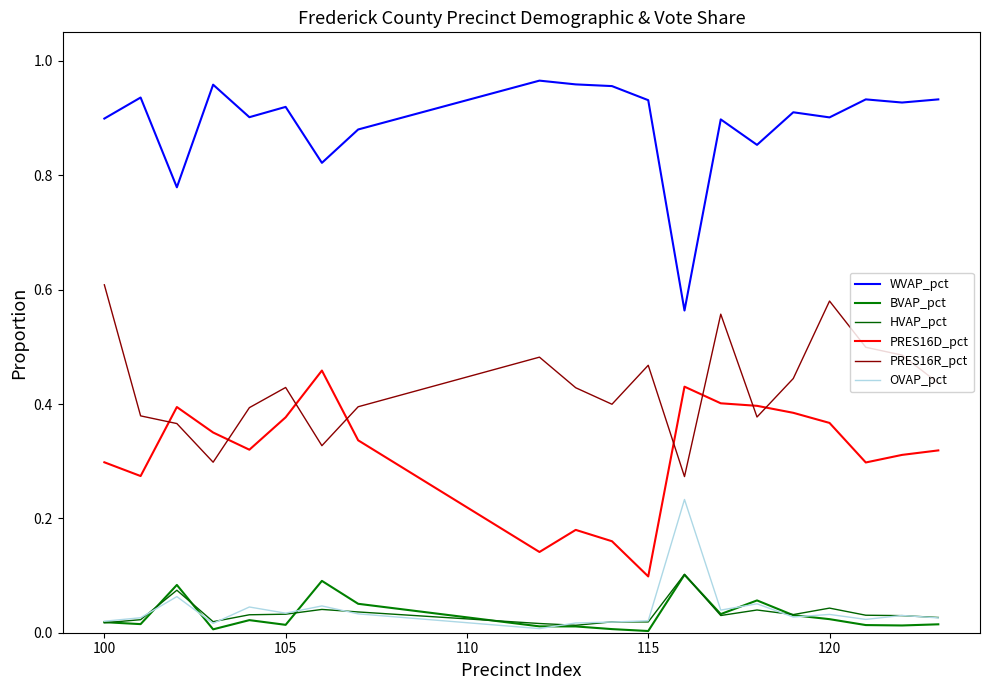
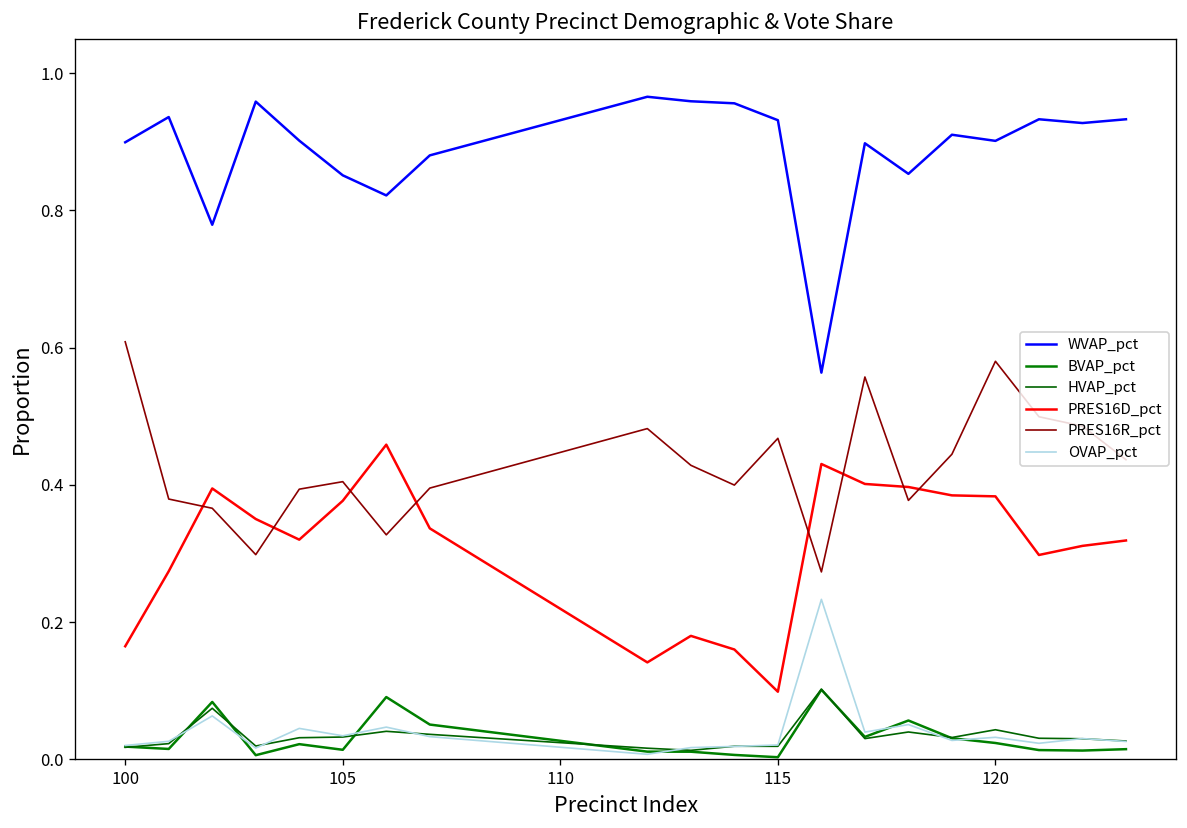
PRES16D_pct, 100: 0.30 -> 0.16
WVAP_pct, 105: 0.92 -> 0.85
PRES16R_pct, 105: 0.43 -> 0.40
PRES16D_pct, 120: 0.37 -> 0.38
